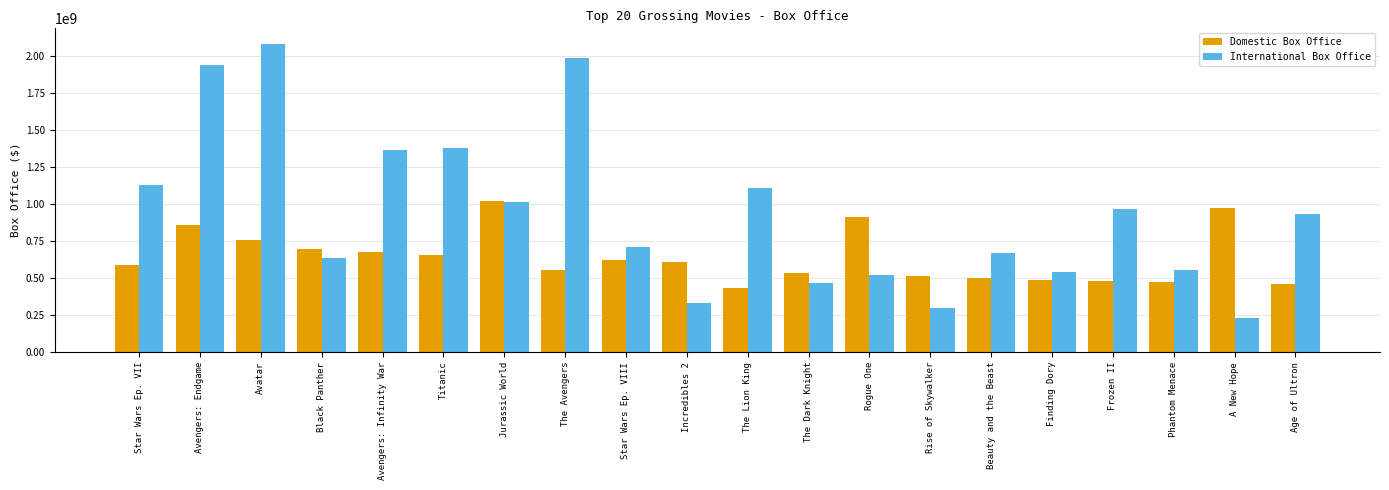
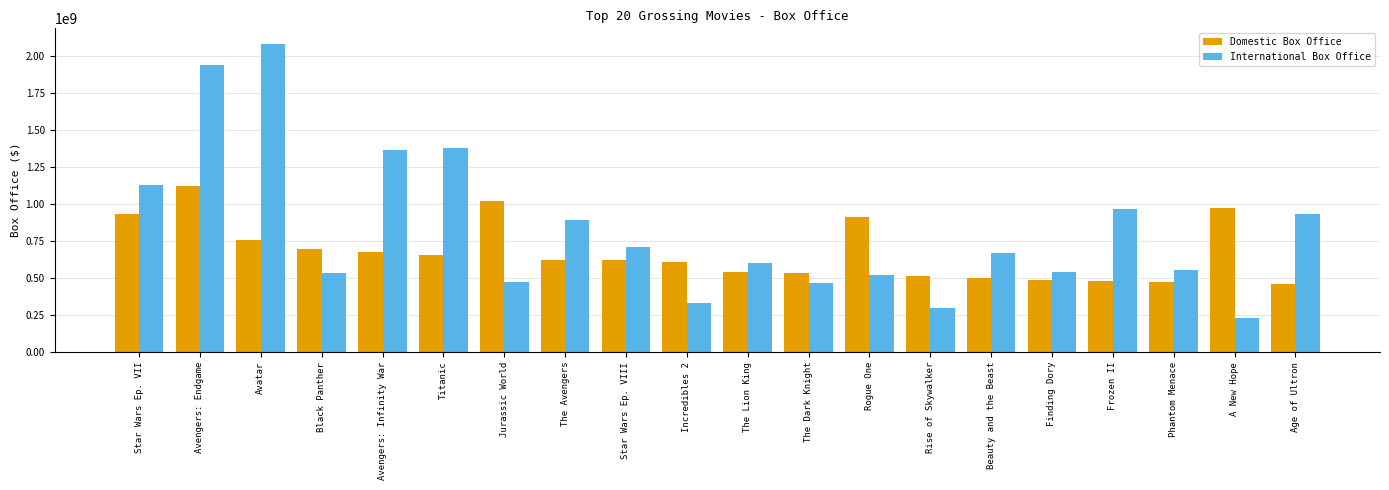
Domestic Box Office, Star Wars Ep. VII: 590000000 -> 940000000
Domestic Box Office, Avengers: Endgame: 860000000 -> 1120000000
International Box Office, Black Panther: 640000000 -> 530000000
International Box Office, Jurassic World: 1020000000 -> 470000000
Domestic Box Office, The Avengers: 550000000 -> 620000000
International Box Office, The Avengers: 1990000000 -> 890000000
Domestic Box Office, The Lion King: 430000000 -> 540000000
International Box Office, The Lion King: 1110000000 -> 600000000
